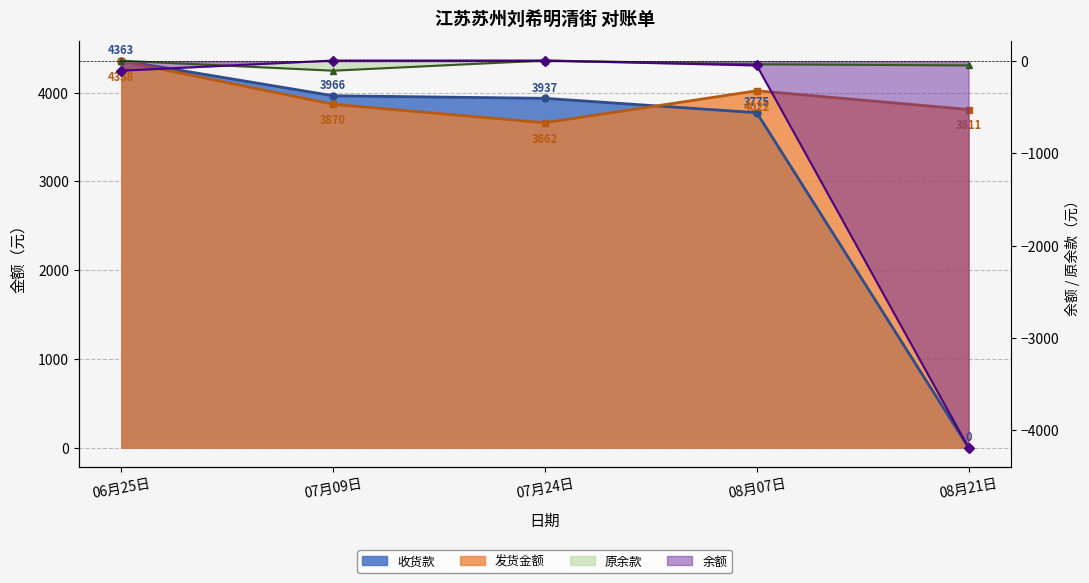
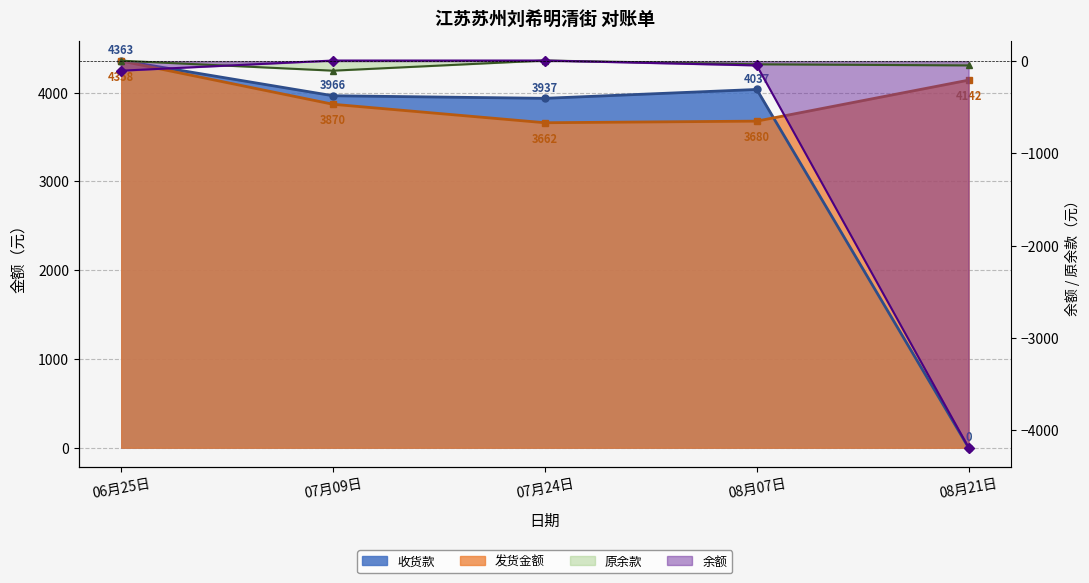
收货款, 08月07日: 3775 -> 4037
发货金额, 08月07日: 4022 -> 3680
发货金额, 08月21日: 3811 -> 4142
